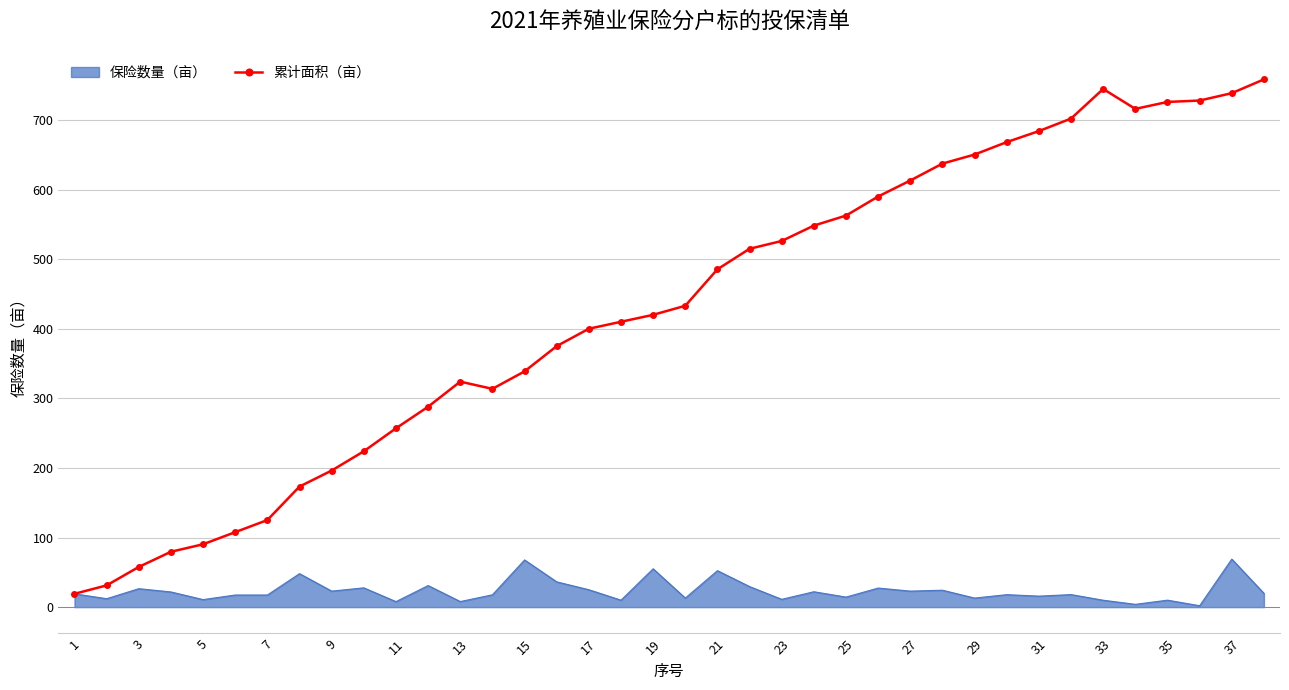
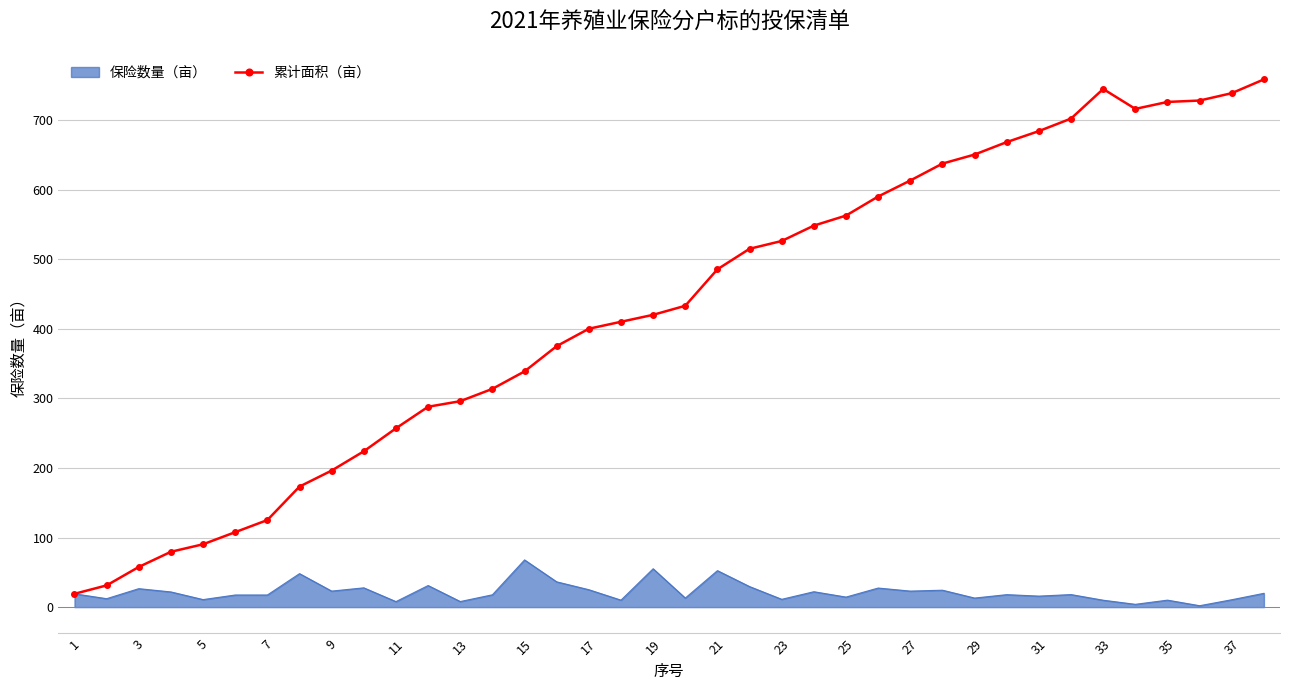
累计面积（亩）, 13: 320 -> 300
保险数量（亩）, 37: 70 -> 10
